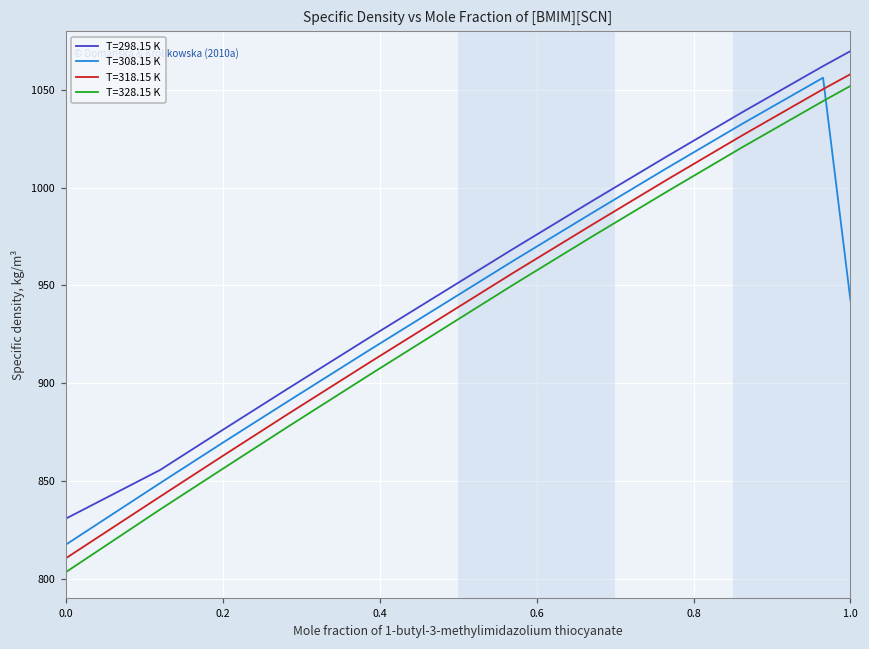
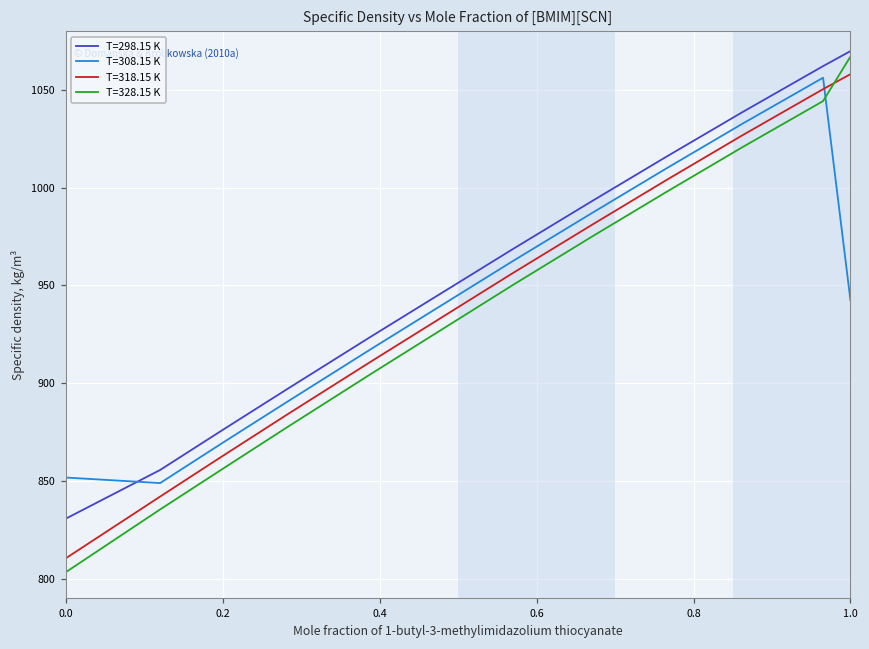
T=308.15 K, 0.0: 817 -> 852
T=328.15 K, 1.0: 1052 -> 1067
